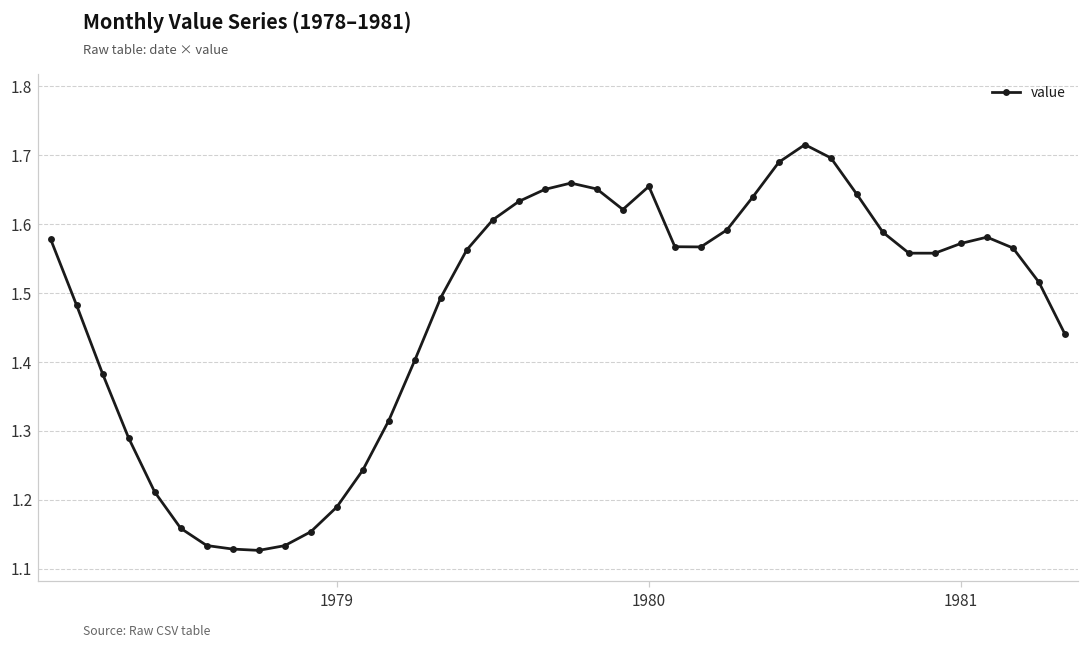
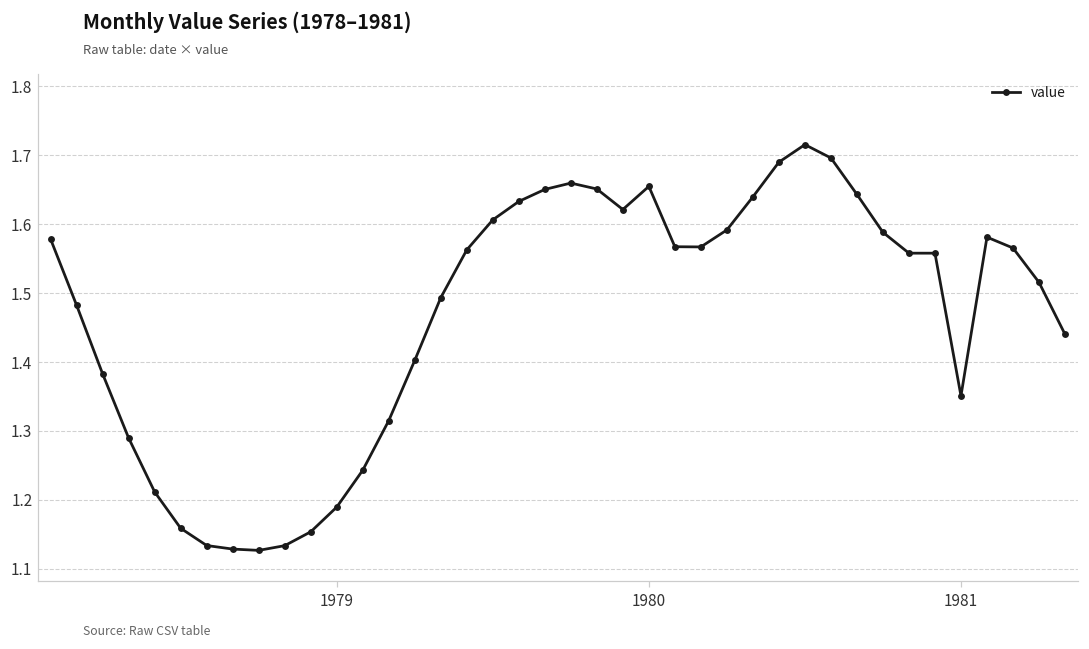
1981: 1.57 -> 1.35
